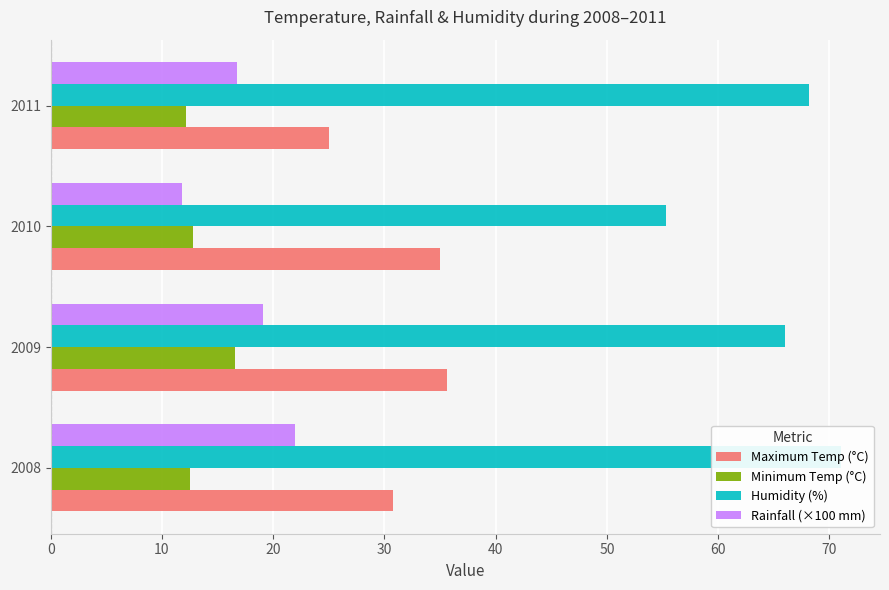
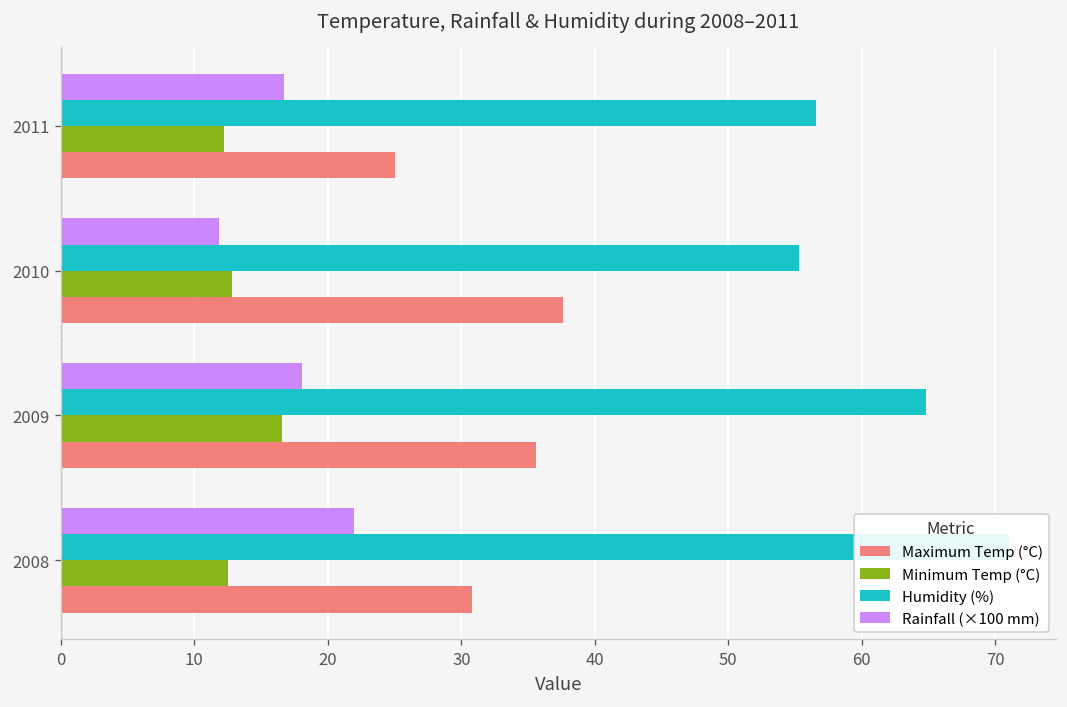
Humidity (%), 2011: 68.2 -> 56.6
Maximum Temp (°C), 2010: 35.0 -> 37.6
Rainfall (×100 mm), 2009: 19.1 -> 18.0
Humidity (%), 2009: 66.0 -> 64.8
